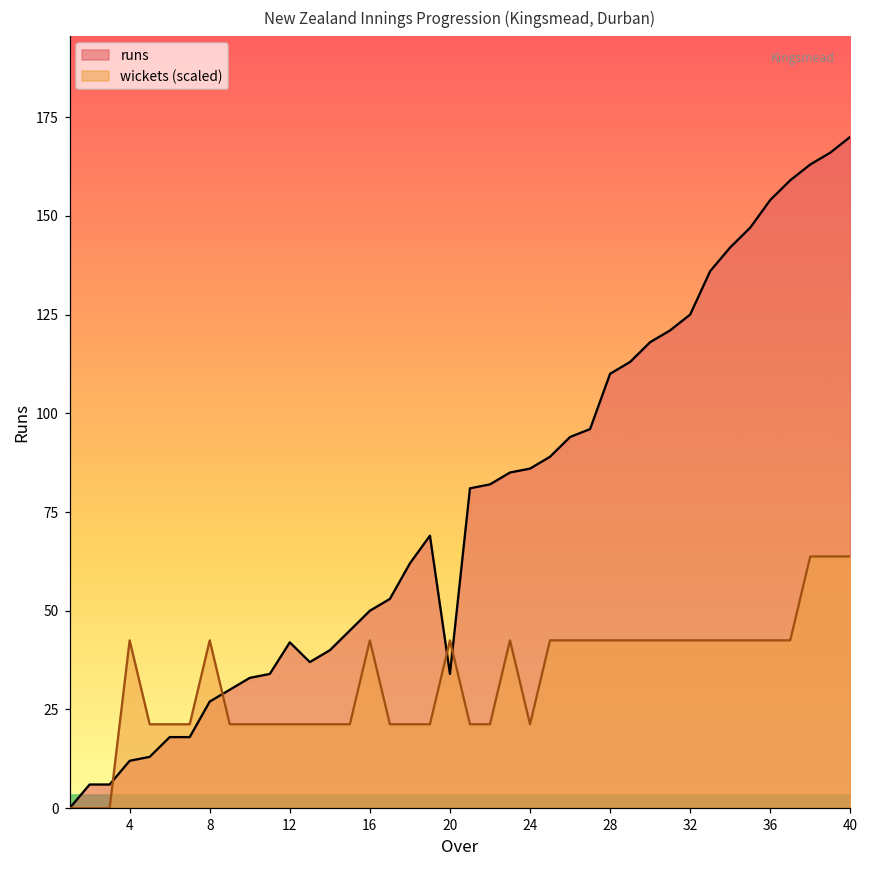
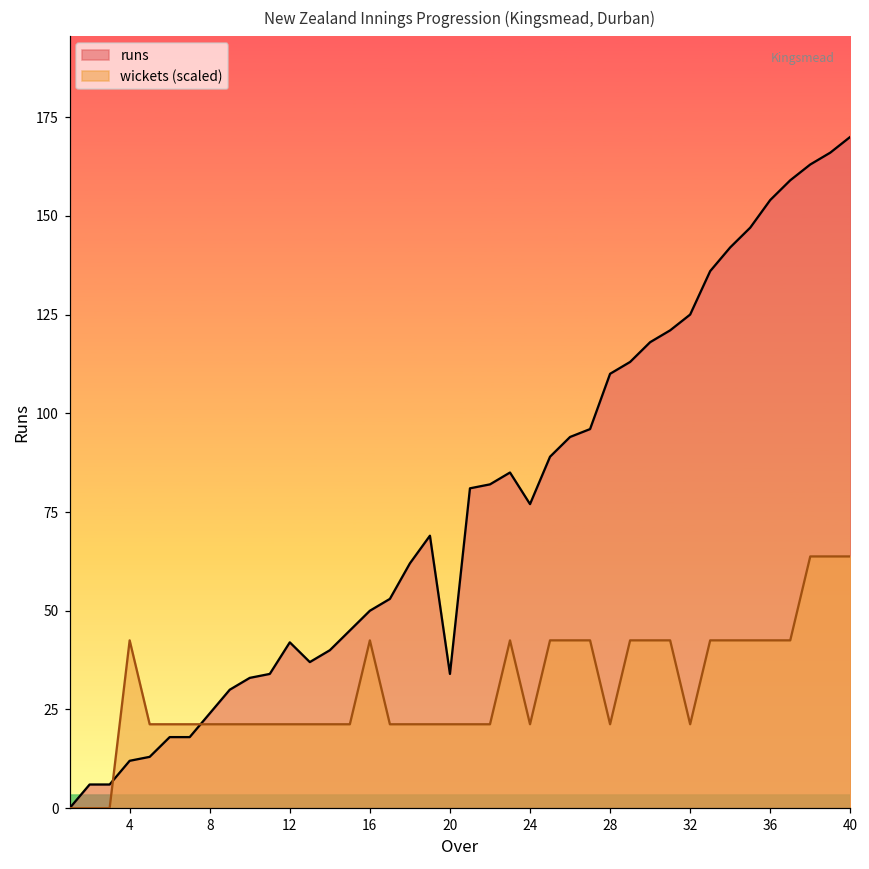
runs, 8: 27 -> 24
wickets (scaled), 8: 43 -> 21
wickets (scaled), 20: 43 -> 21
runs, 24: 86 -> 77
wickets (scaled), 28: 43 -> 21
wickets (scaled), 32: 43 -> 21
